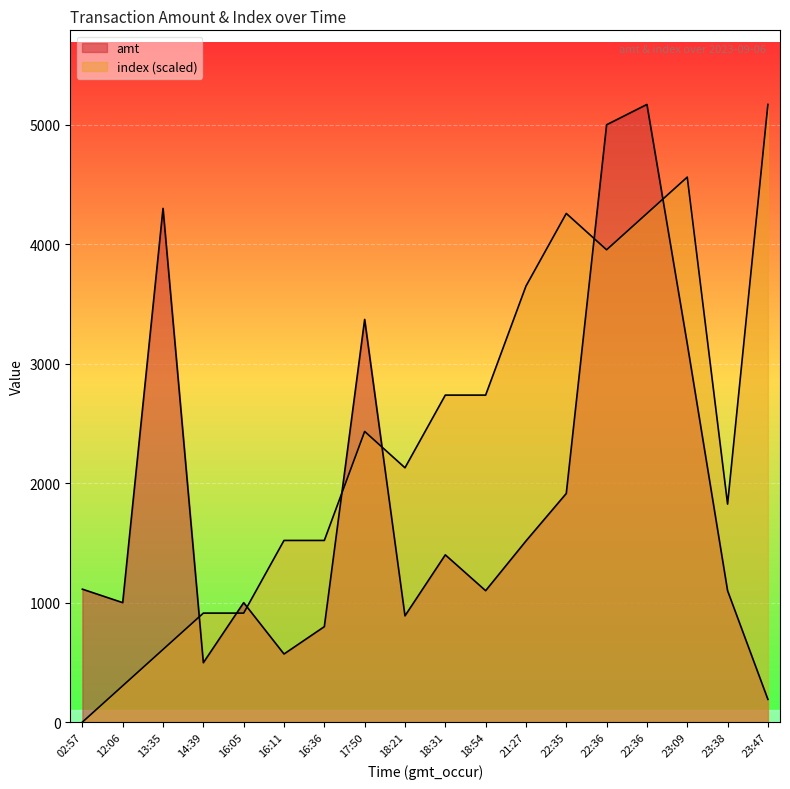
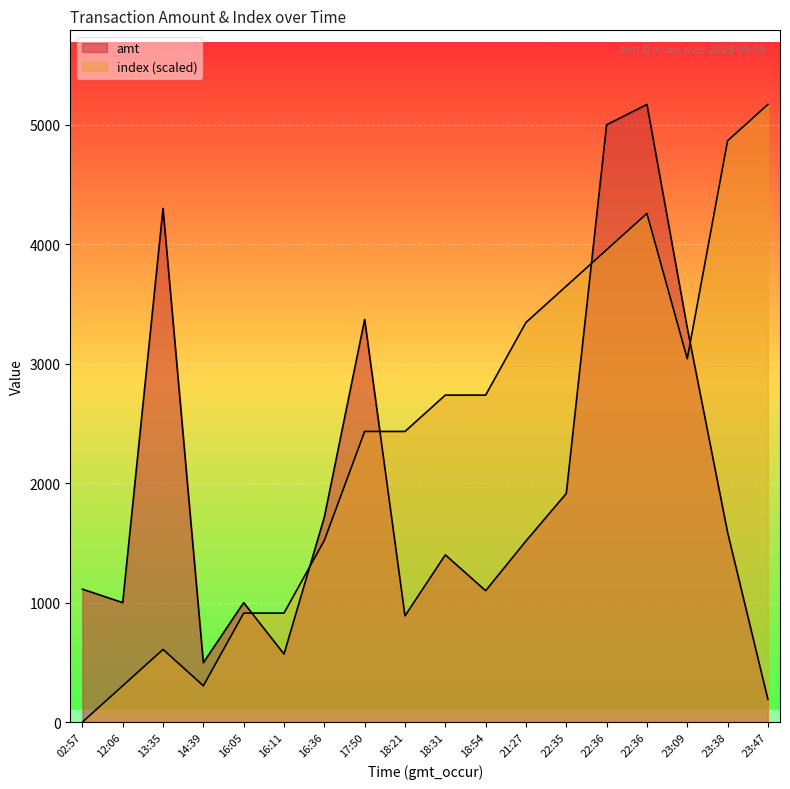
index (scaled), 14:39: 910 -> 300
index (scaled), 16:11: 1520 -> 910
amt, 16:36: 800 -> 1720
index (scaled), 18:21: 2130 -> 2430
index (scaled), 21:27: 3650 -> 3350
index (scaled), 22:35: 4260 -> 3650
amt, 23:09: 3170 -> 3300
index (scaled), 23:09: 4560 -> 3040
amt, 23:38: 1100 -> 1590
index (scaled), 23:38: 1820 -> 4870
